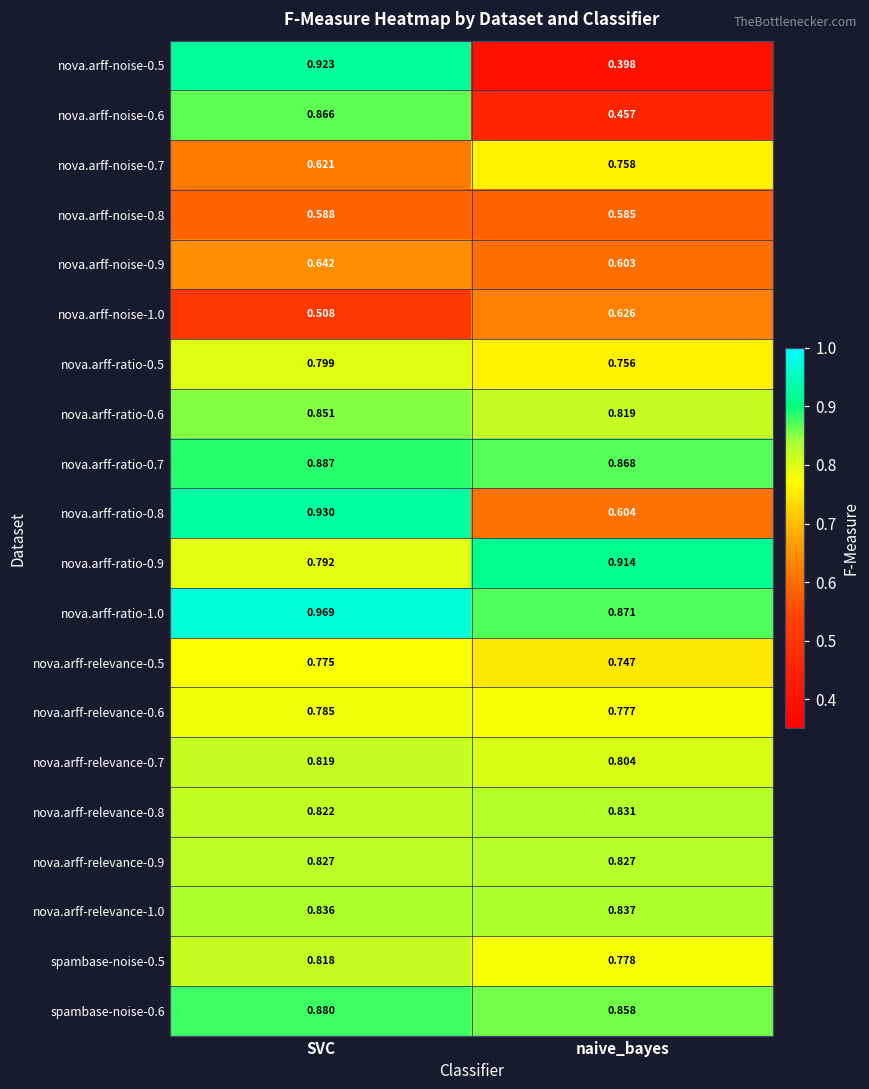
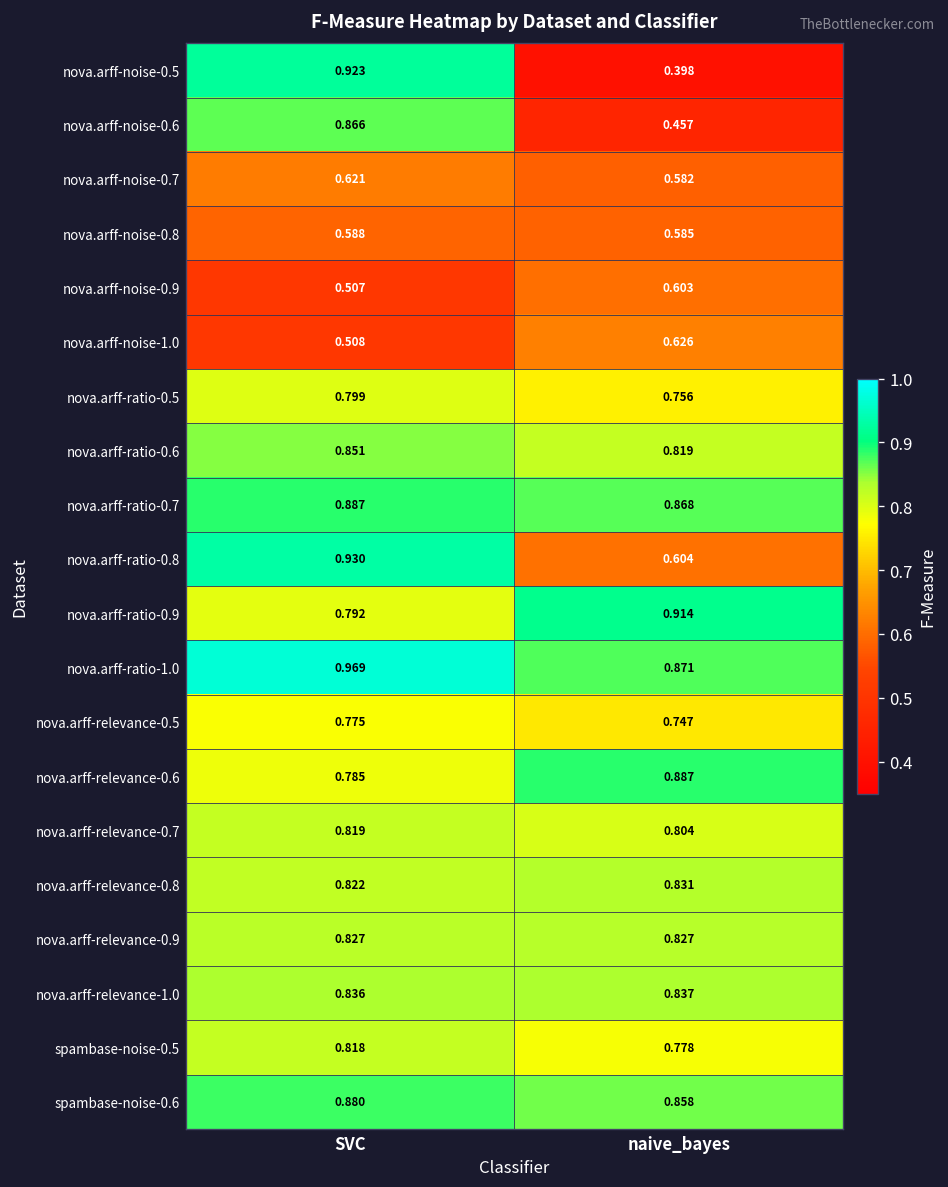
nova.arff-noise-0.7, naive_bayes: 0.758 -> 0.582
nova.arff-noise-0.9, SVC: 0.642 -> 0.507
nova.arff-relevance-0.6, naive_bayes: 0.777 -> 0.887
